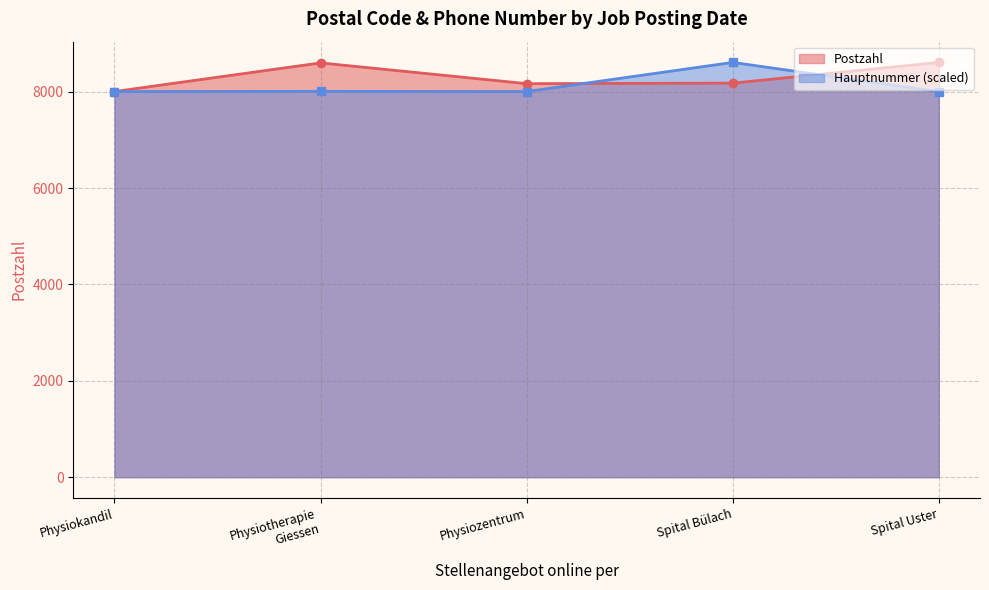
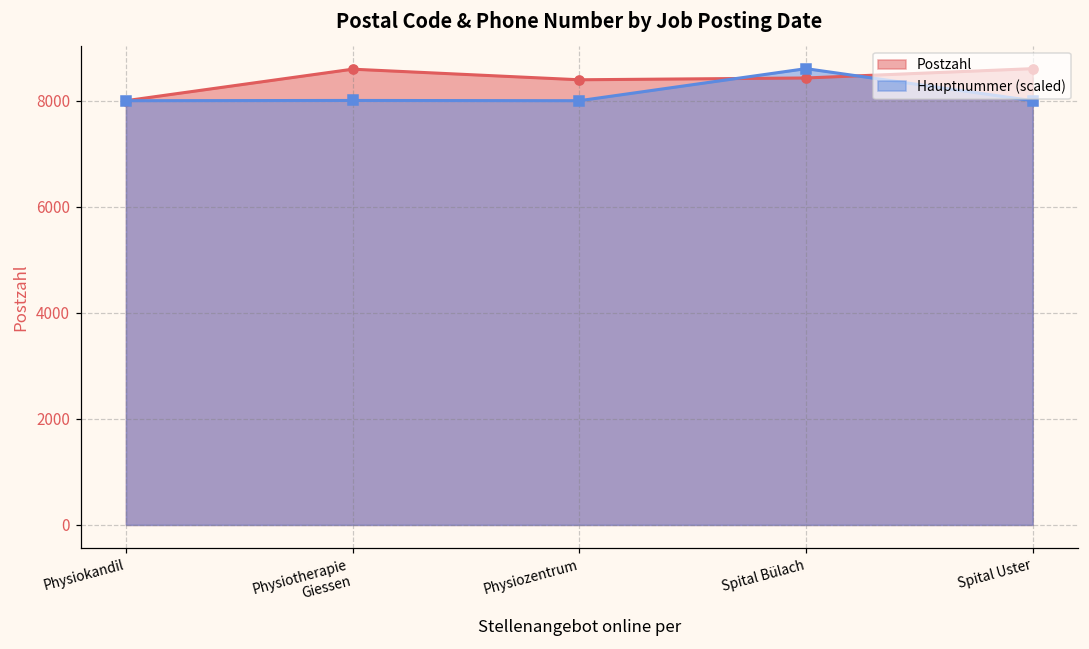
Postzahl, Physiozentrum: 8200 -> 8400
Postzahl, Spital Bülach: 8200 -> 8400
